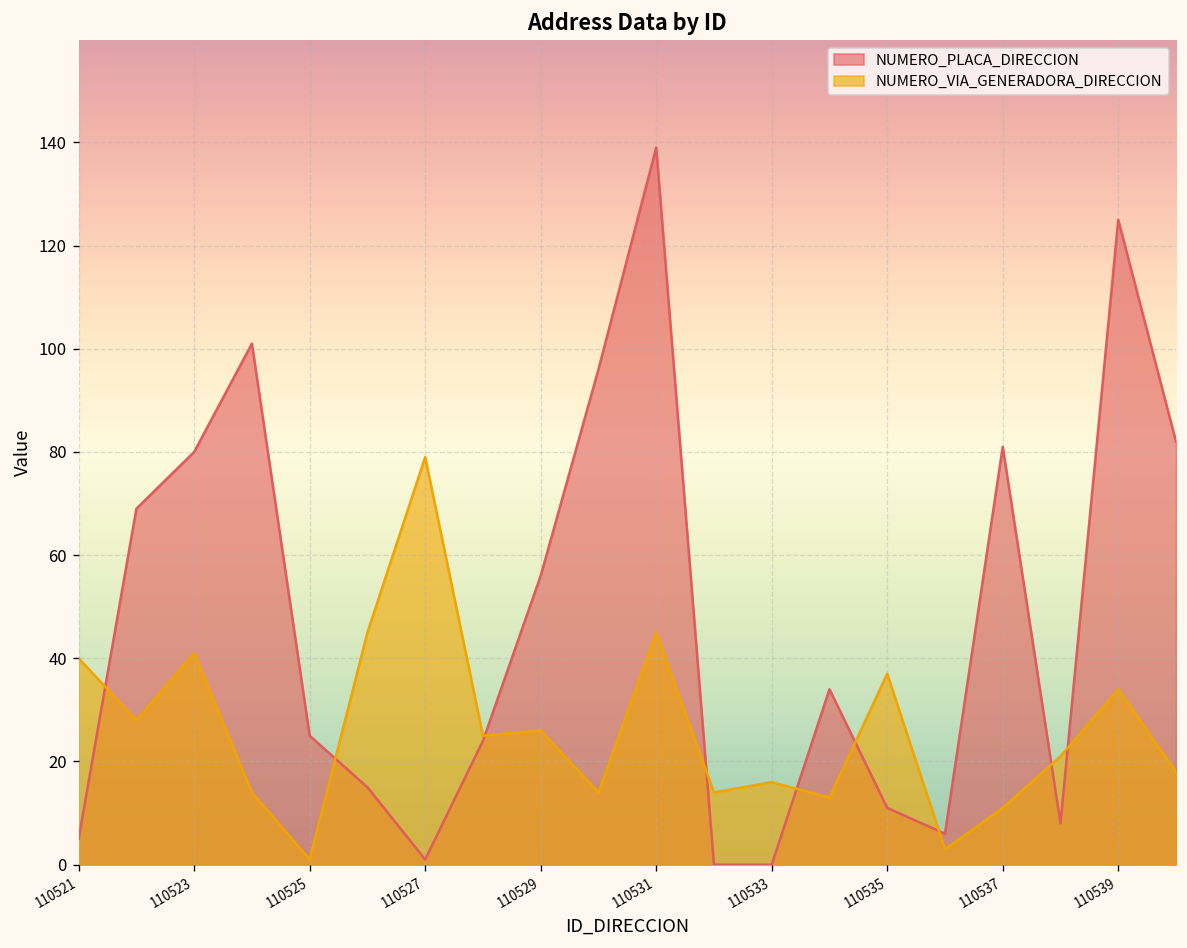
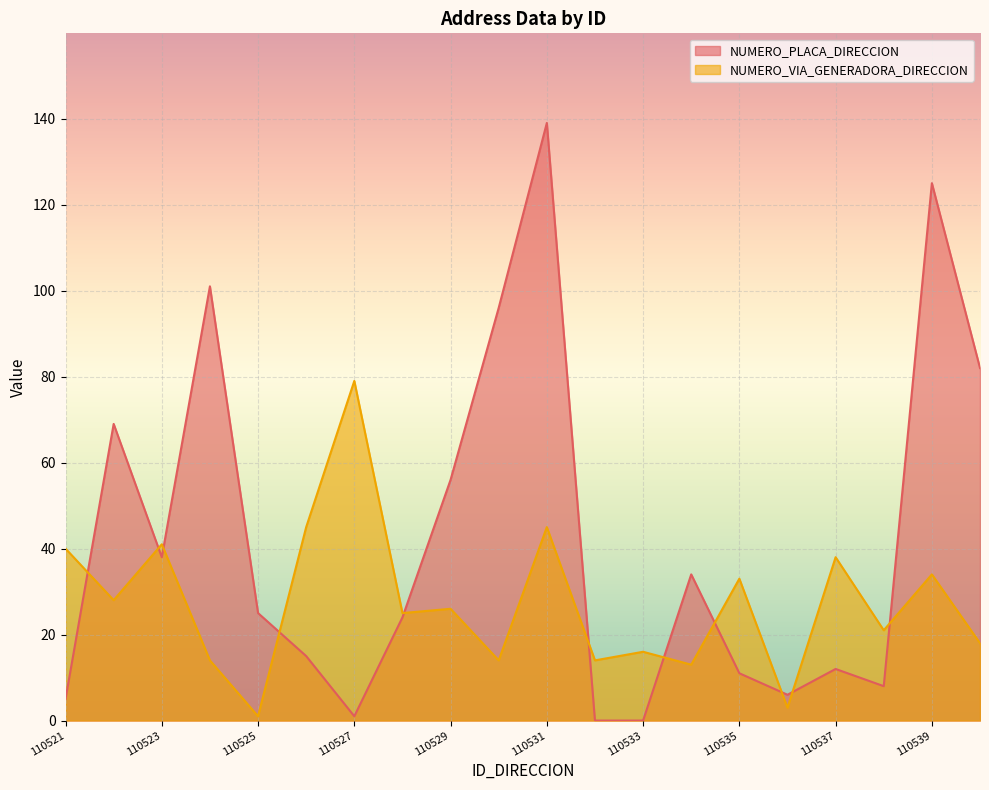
NUMERO_PLACA_DIRECCION, 110523: 80 -> 38
NUMERO_VIA_GENERADORA_DIRECCION, 110535: 37 -> 33
NUMERO_PLACA_DIRECCION, 110537: 81 -> 12
NUMERO_VIA_GENERADORA_DIRECCION, 110537: 11 -> 38
